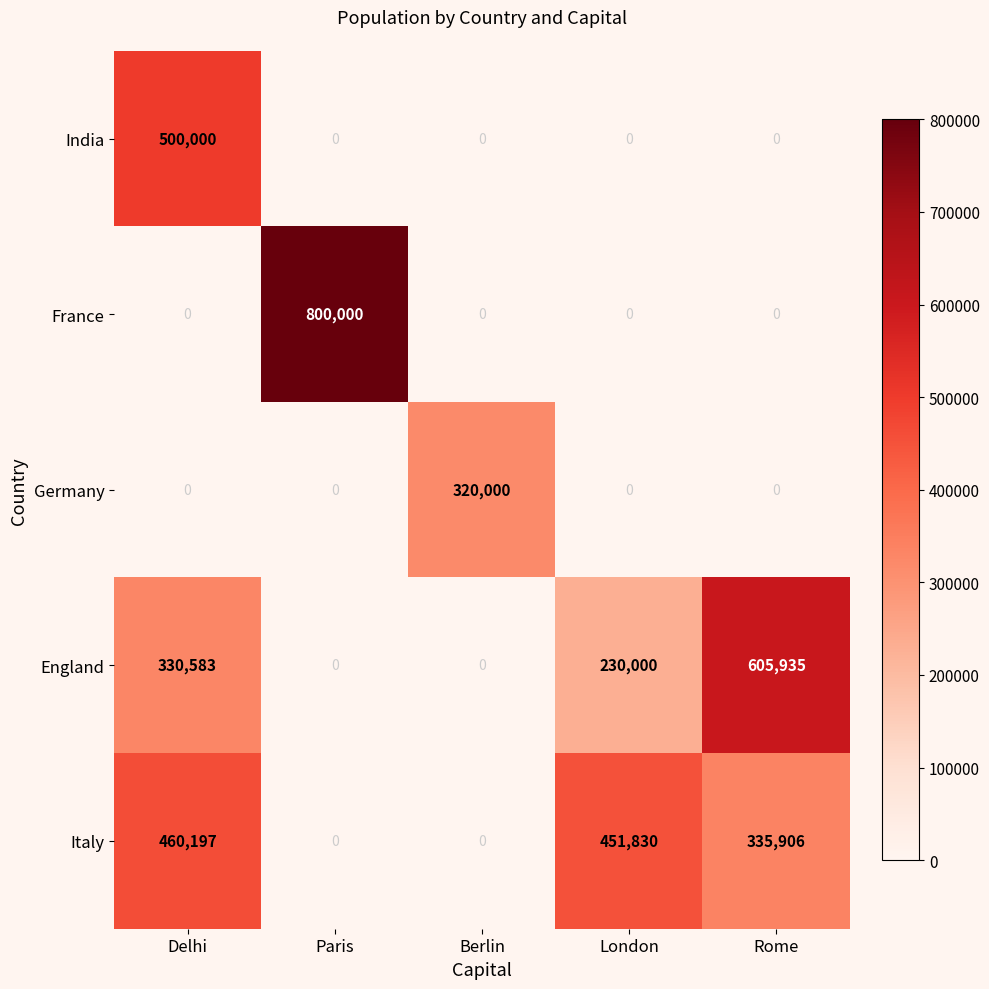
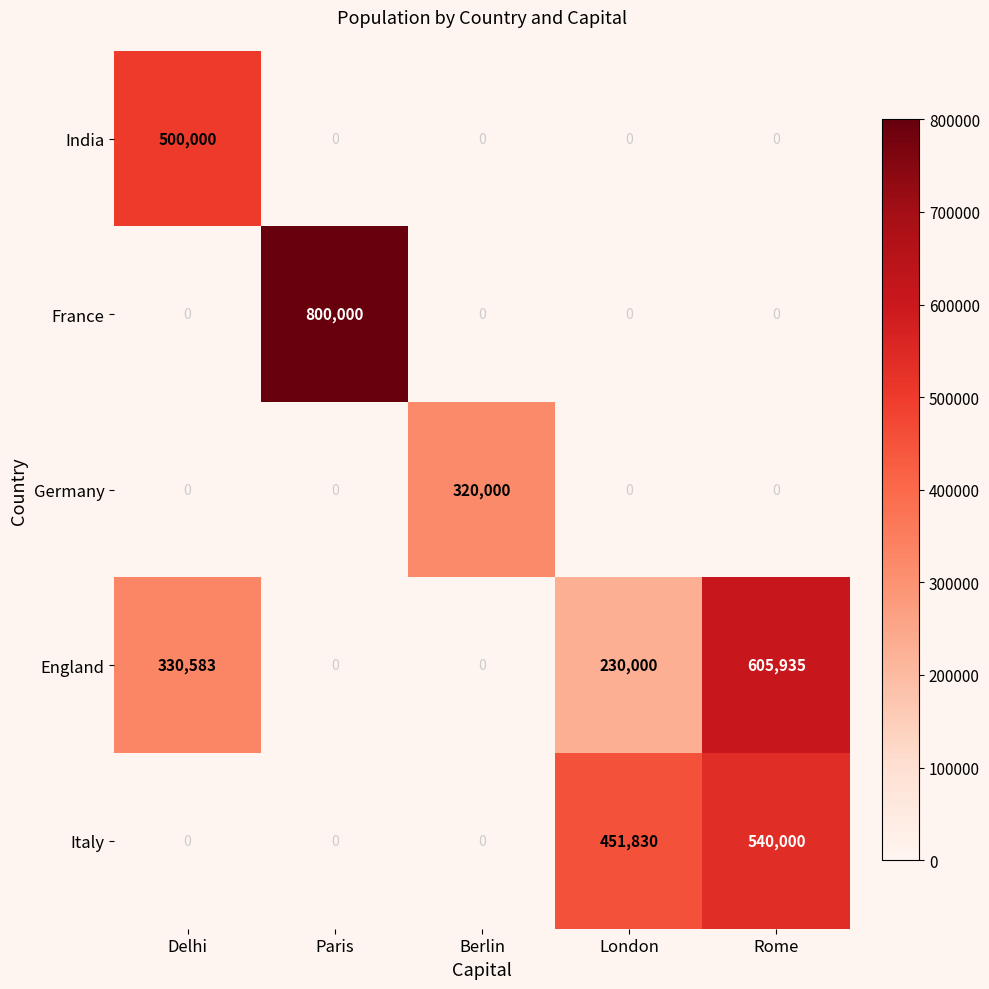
Italy, Delhi: 460,197 -> 0
Italy, Rome: 335,906 -> 540,000
